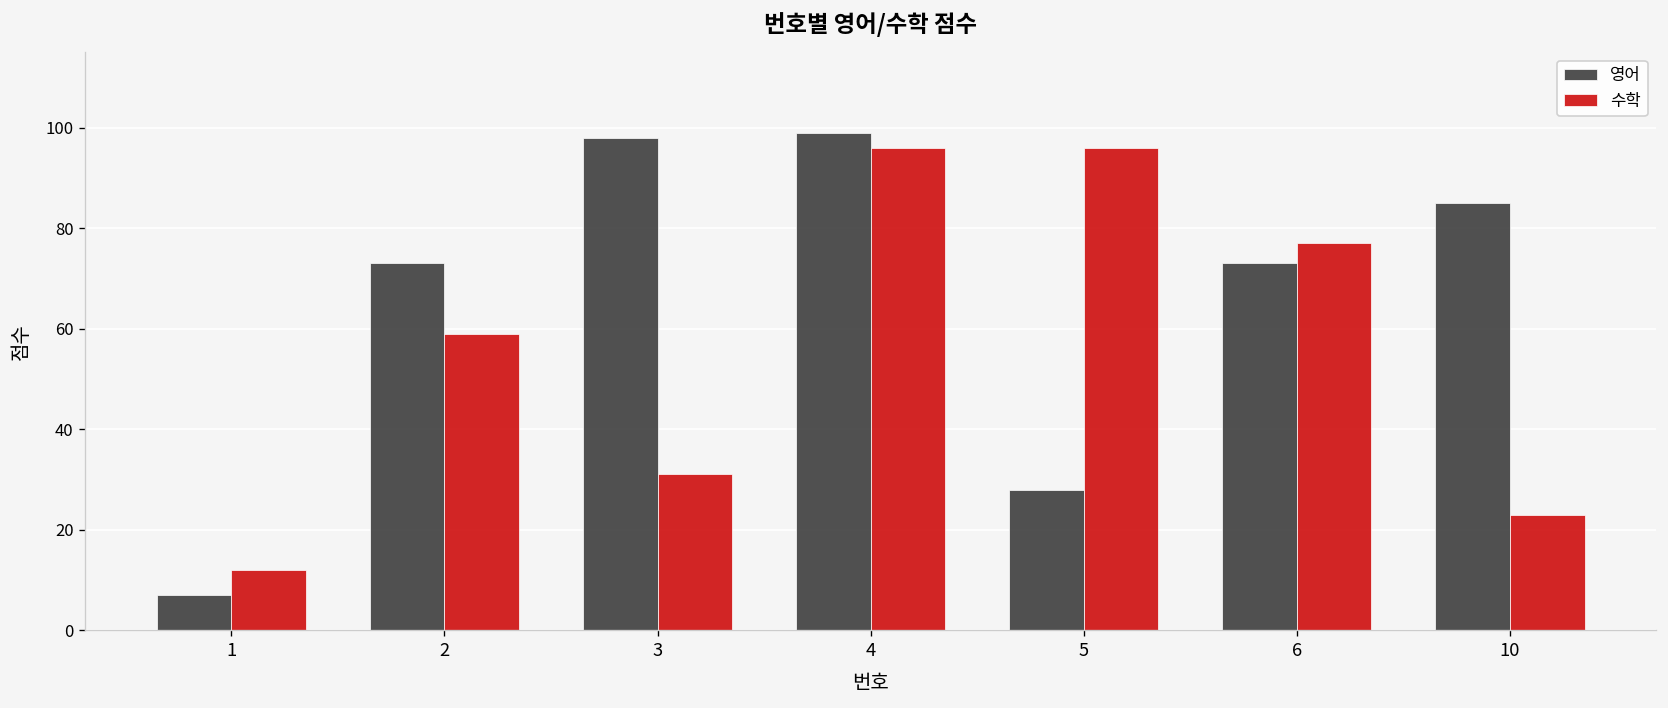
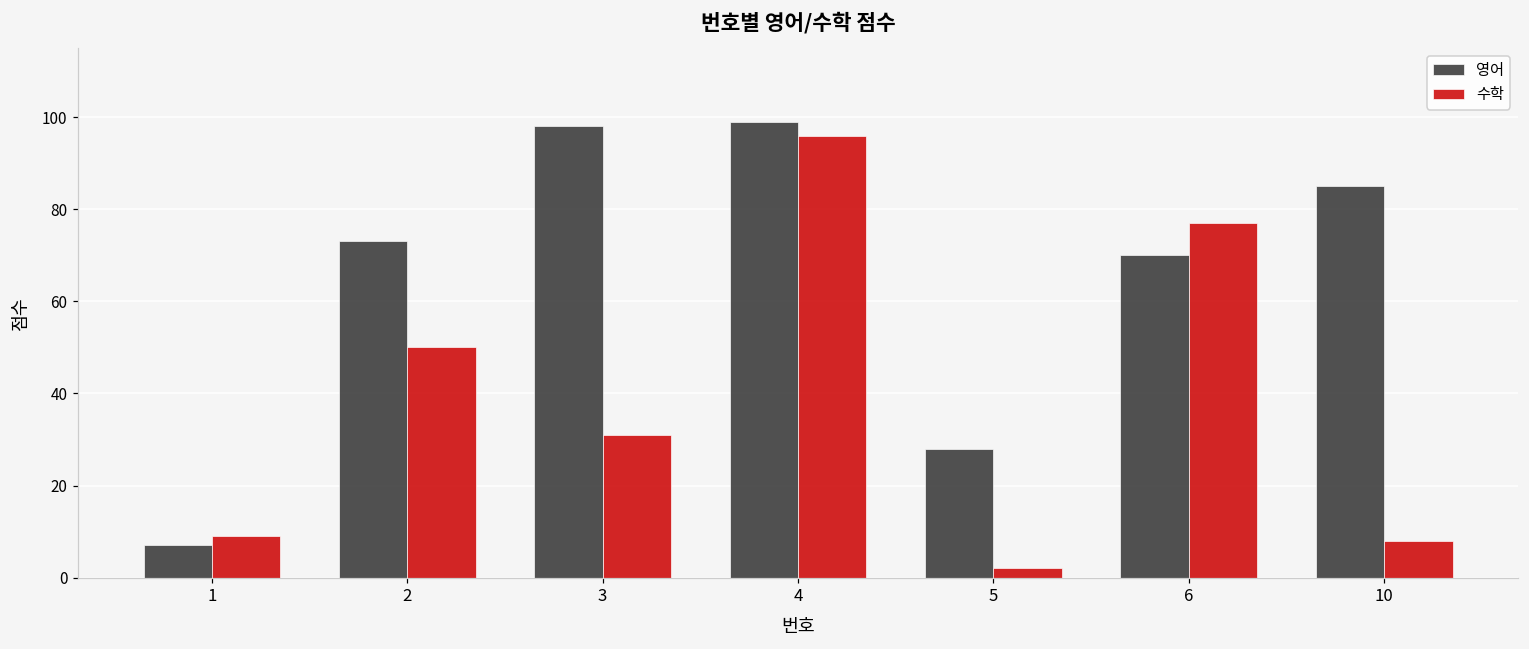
수학, 1: 12 -> 9
수학, 2: 59 -> 50
수학, 5: 96 -> 2
영어, 6: 73 -> 70
수학, 10: 23 -> 8
